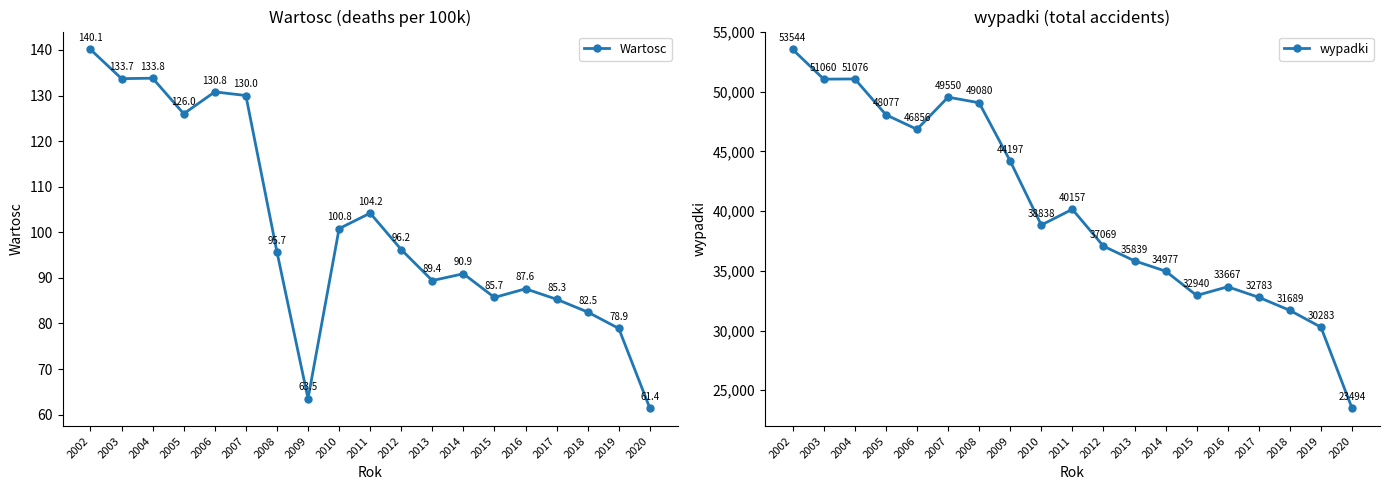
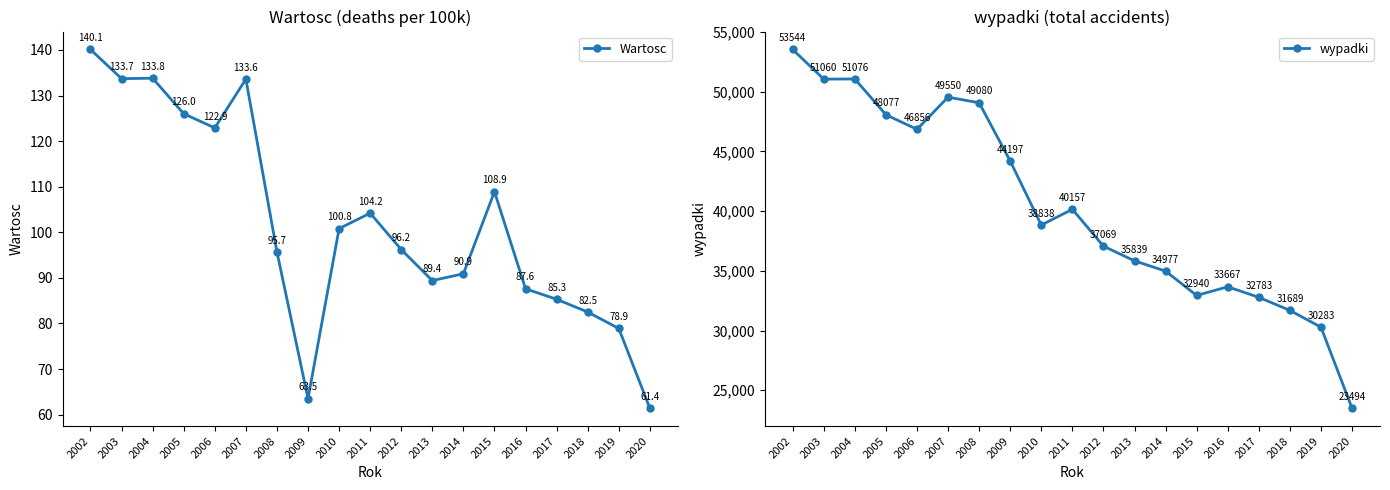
Wartosc (deaths per 100k), 2006: 130.8 -> 122.9
Wartosc (deaths per 100k), 2007: 130.0 -> 133.6
Wartosc (deaths per 100k), 2015: 85.7 -> 108.9
